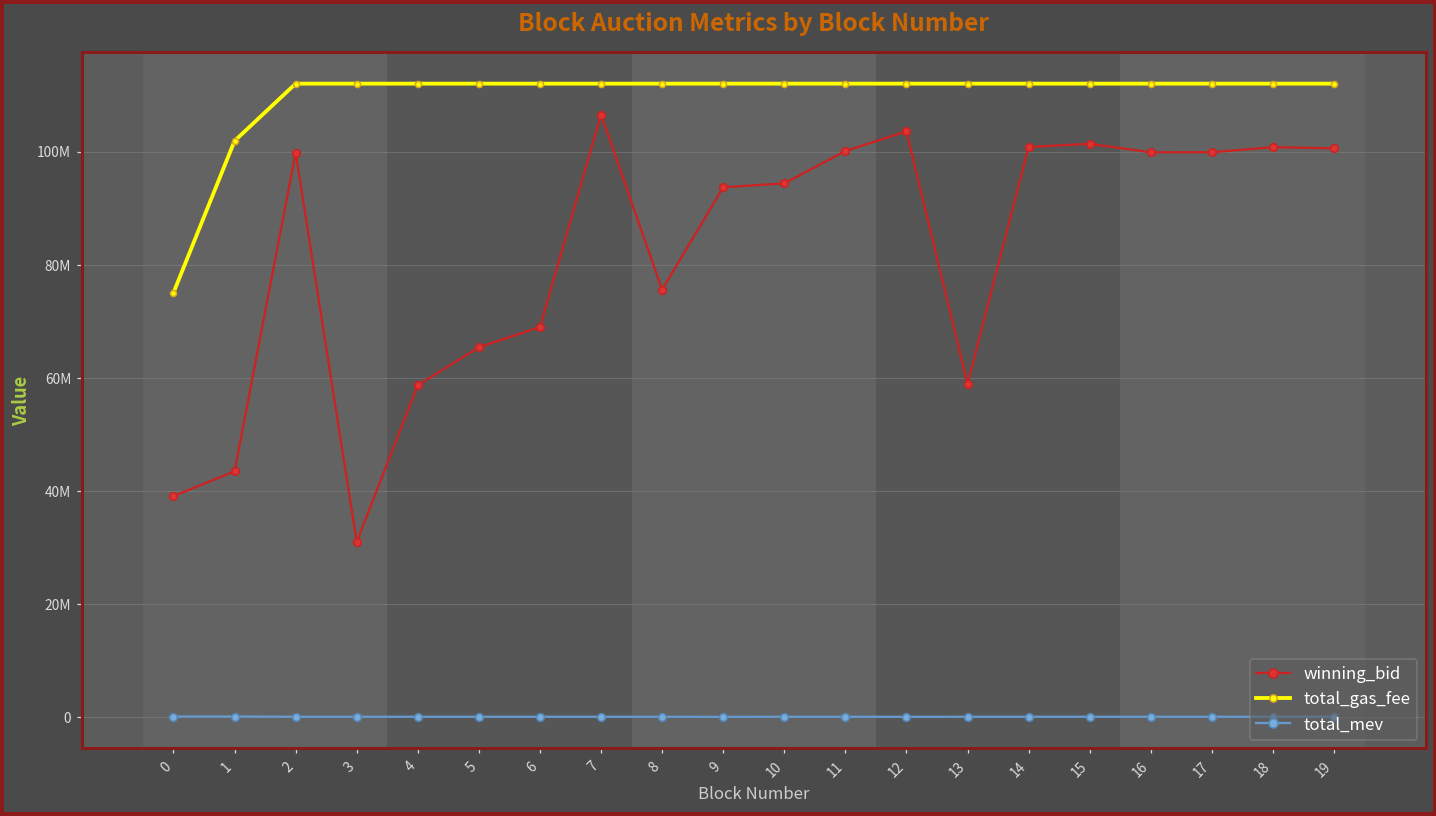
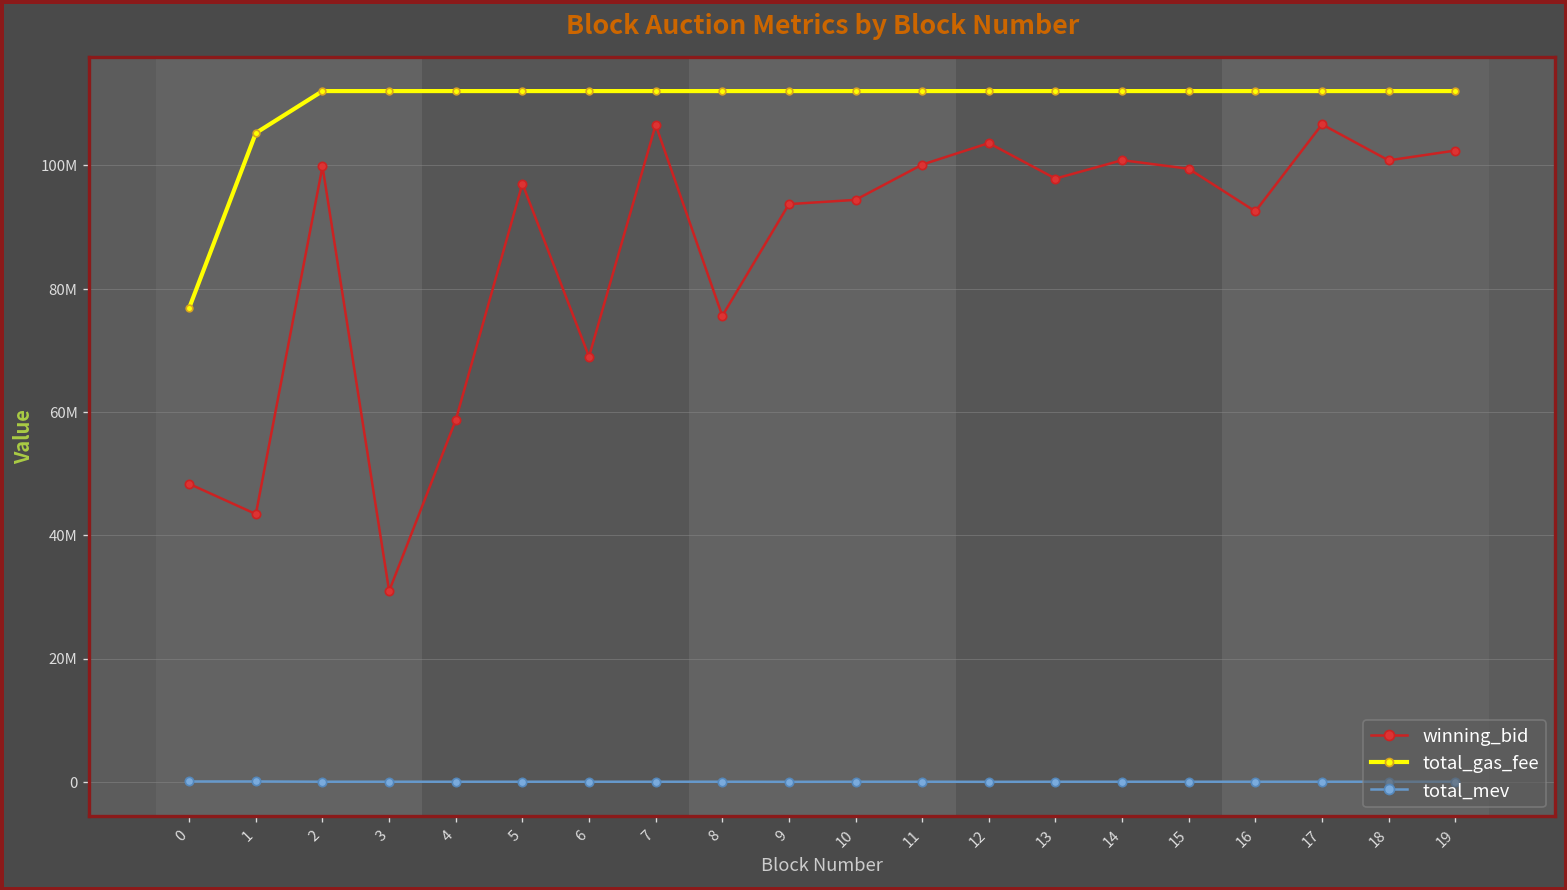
winning_bid, 0: 39000000 -> 48000000
total_gas_fee, 0: 75000000 -> 77000000
total_gas_fee, 1: 102000000 -> 105000000
winning_bid, 5: 65000000 -> 97000000
winning_bid, 13: 59000000 -> 98000000
winning_bid, 15: 101000000 -> 99000000
winning_bid, 16: 100000000 -> 93000000
winning_bid, 17: 100000000 -> 107000000
winning_bid, 19: 101000000 -> 102000000
